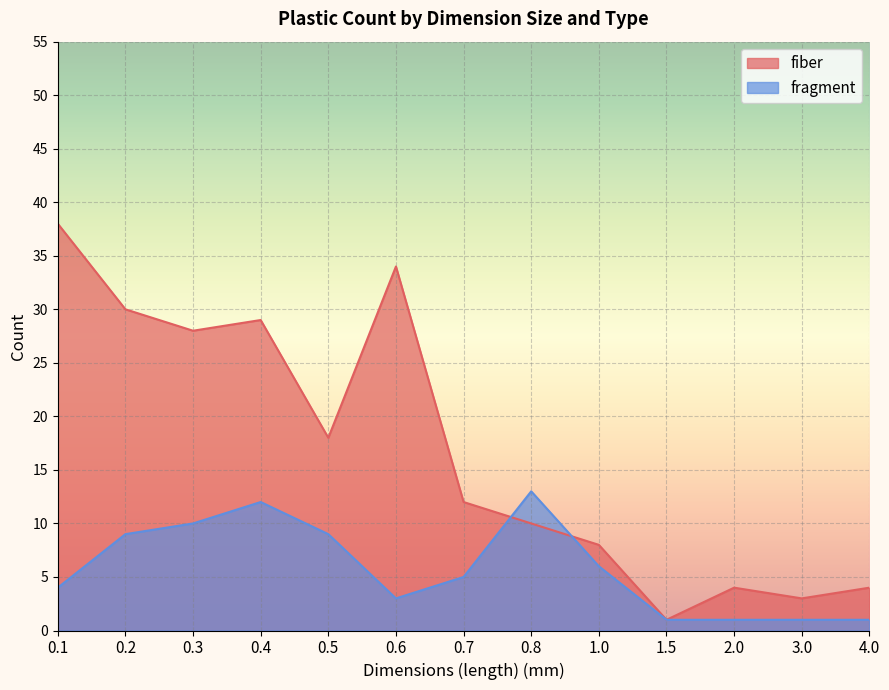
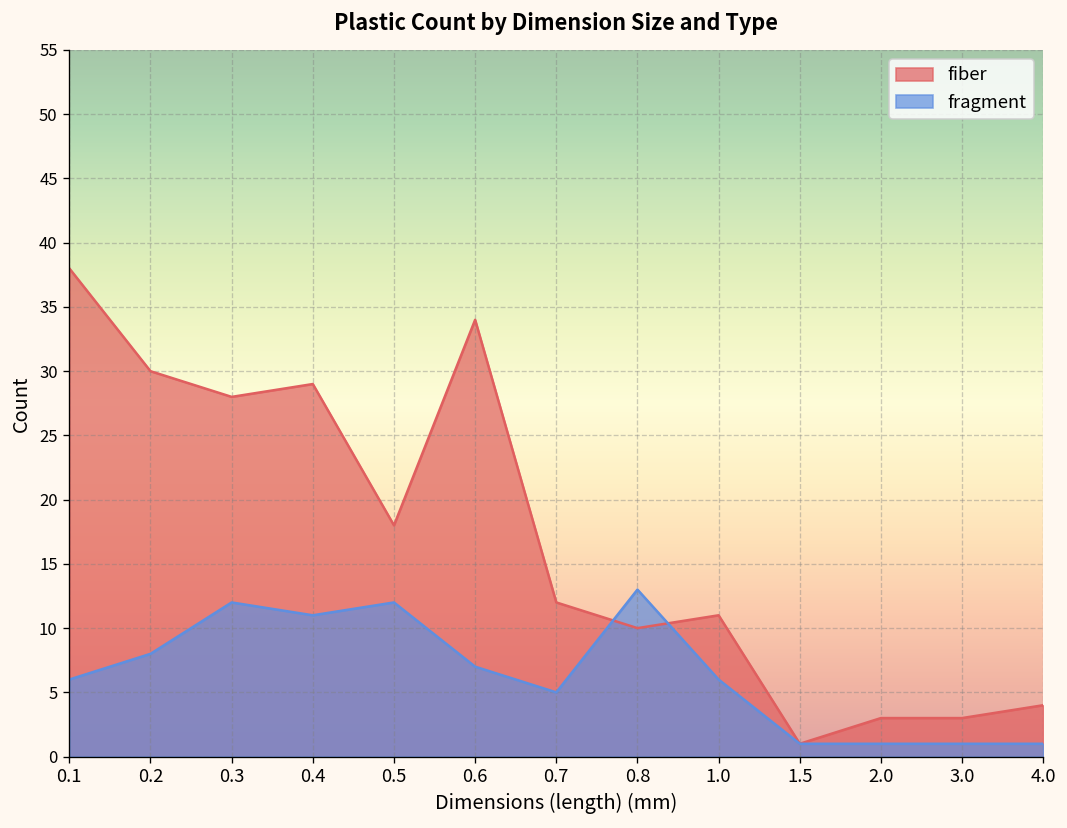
fragment, 0.1: 4 -> 6
fragment, 0.2: 9 -> 8
fragment, 0.3: 10 -> 12
fragment, 0.4: 12 -> 11
fragment, 0.5: 9 -> 12
fragment, 0.6: 3 -> 7
fiber, 1.0: 8 -> 11
fiber, 2.0: 4 -> 3
